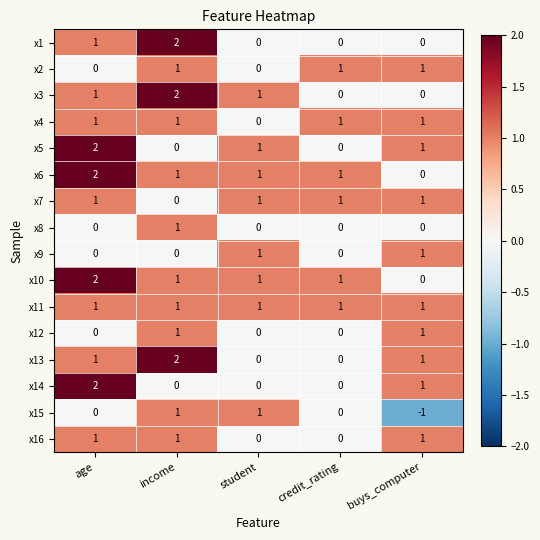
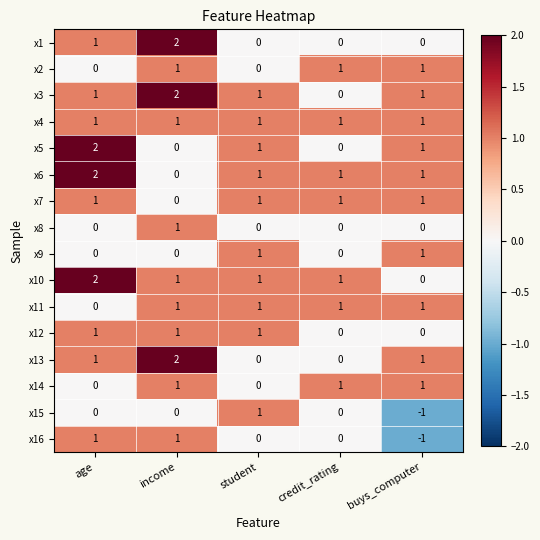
x3, buys_computer: 0 -> 1
x4, student: 0 -> 1
x6, income: 1 -> 0
x6, buys_computer: 0 -> 1
x11, age: 1 -> 0
x12, age: 0 -> 1
x12, student: 0 -> 1
x12, buys_computer: 1 -> 0
x14, age: 2 -> 0
x14, income: 0 -> 1
x14, credit_rating: 0 -> 1
x15, income: 1 -> 0
x16, buys_computer: 1 -> -1
